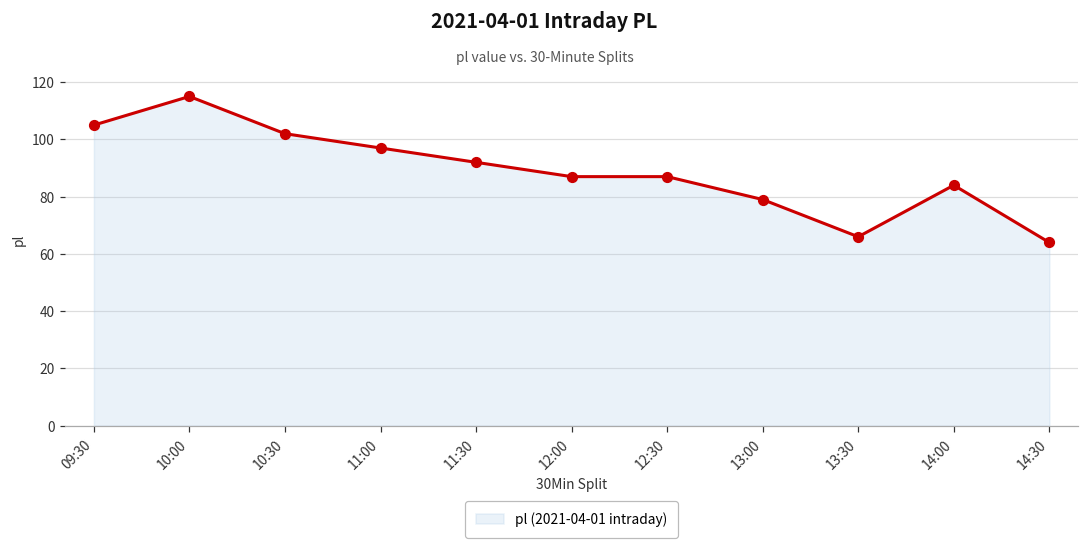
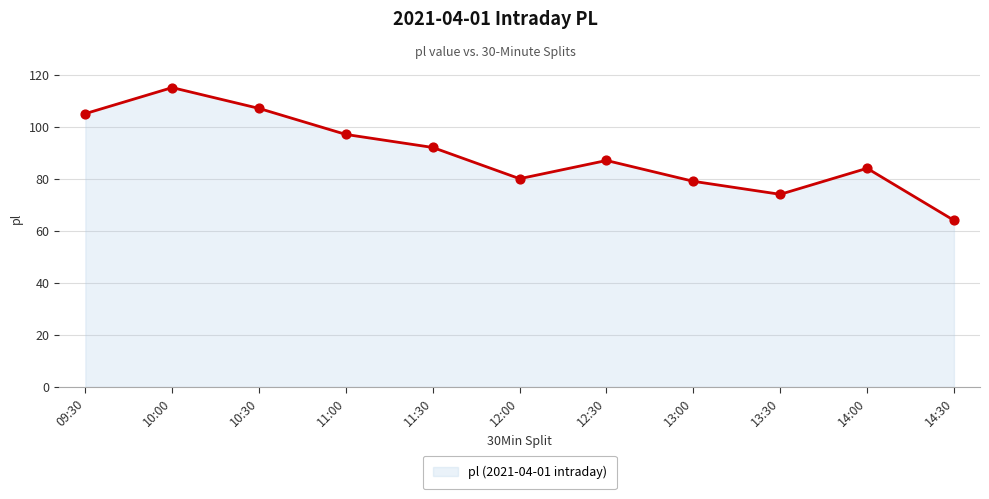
10:30: 102 -> 107
12:00: 87 -> 80
13:30: 66 -> 74
